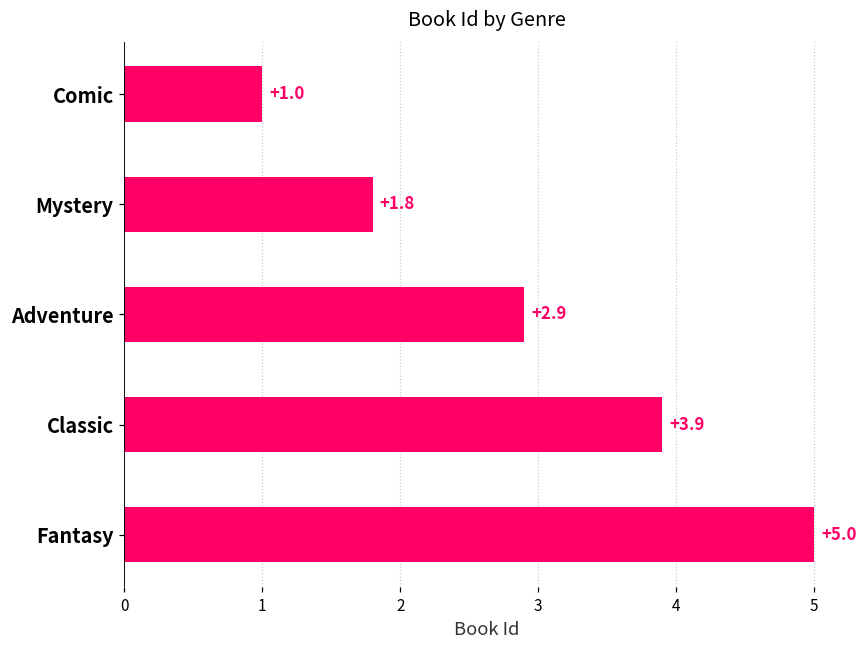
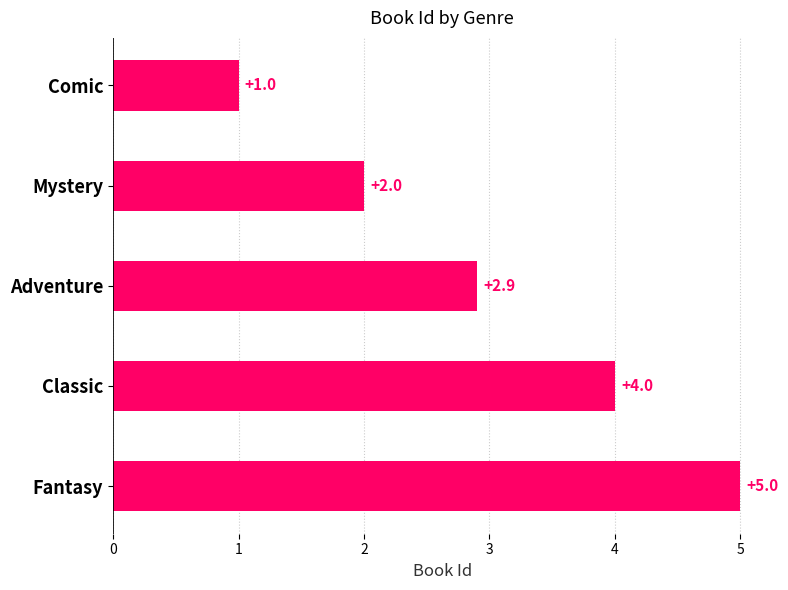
Mystery: +1.8 -> +2.0
Classic: +3.9 -> +4.0
